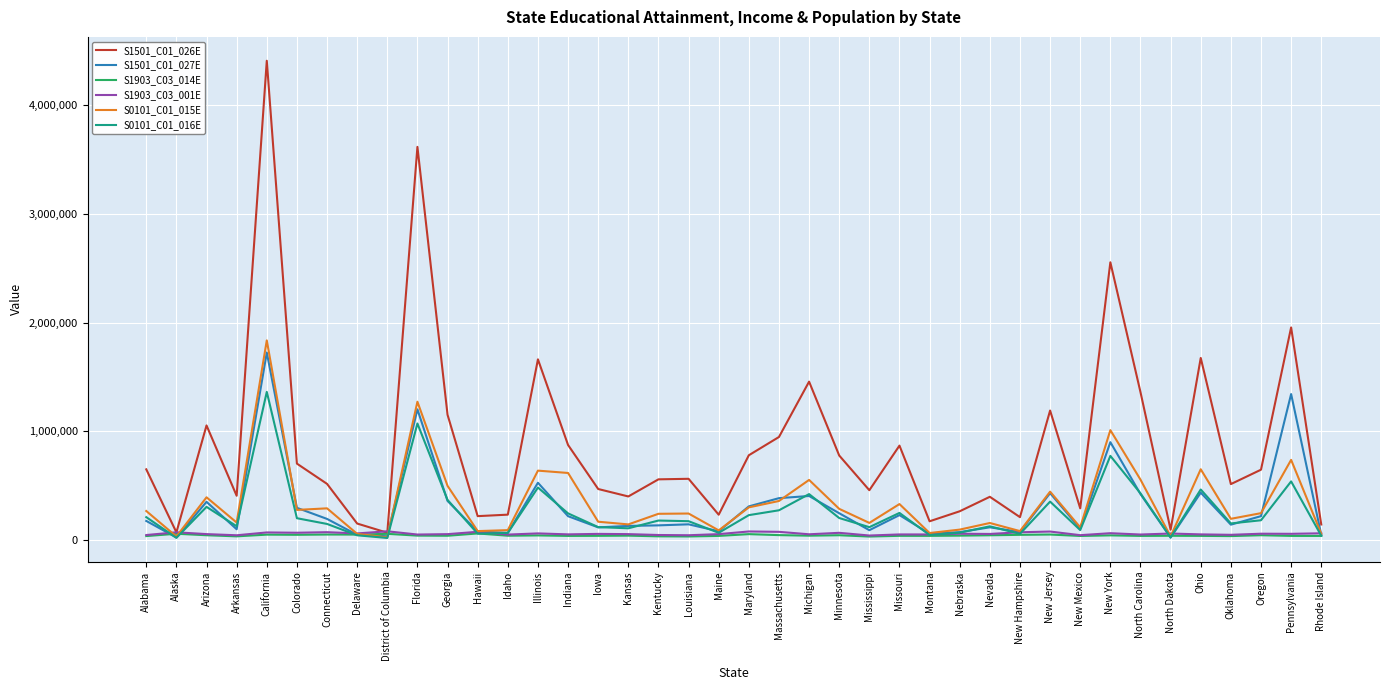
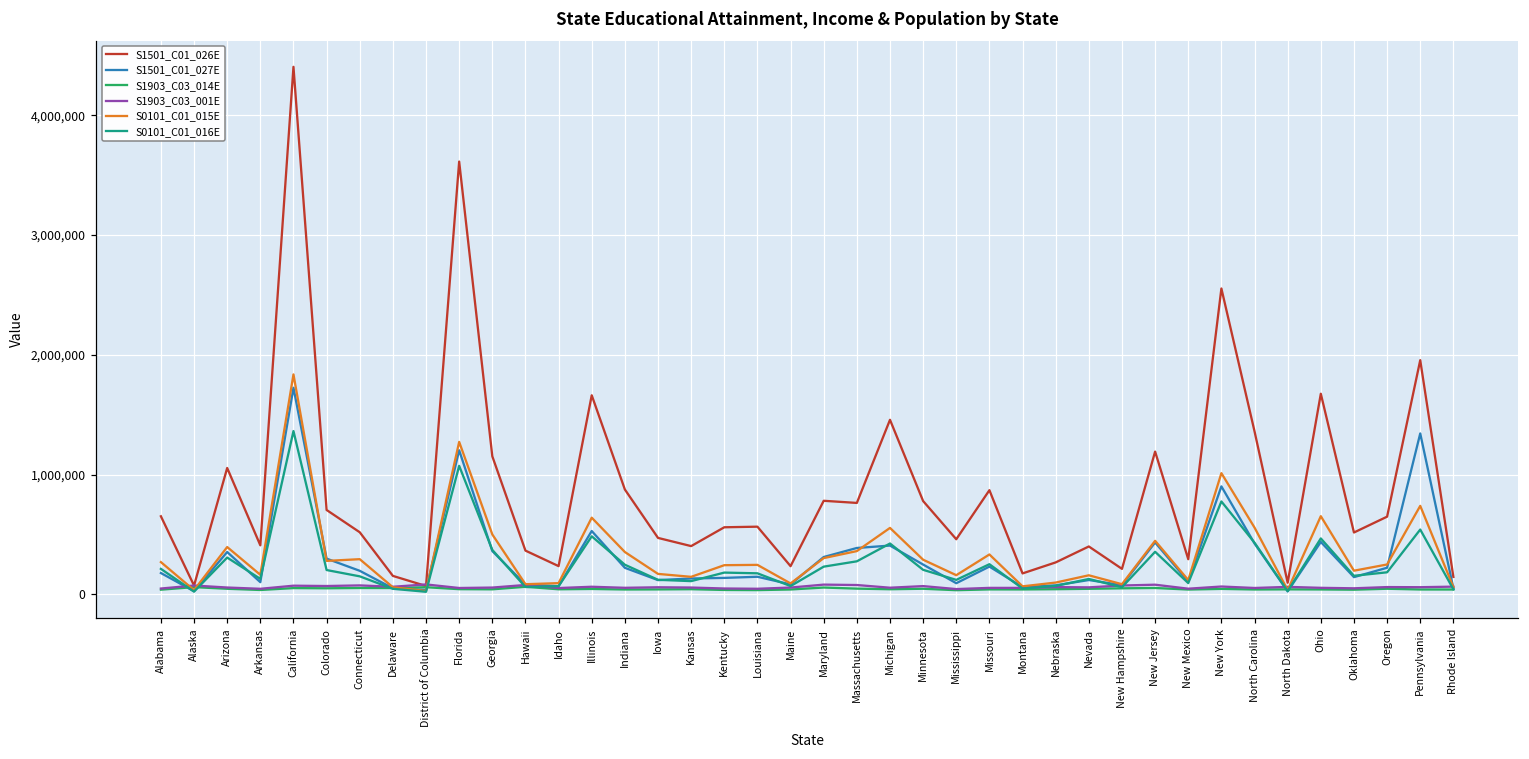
S1501_C01_026E, Hawaii: 220,000 -> 360,000
S0101_C01_015E, Indiana: 620,000 -> 350,000
S1501_C01_026E, Massachusetts: 950,000 -> 760,000
